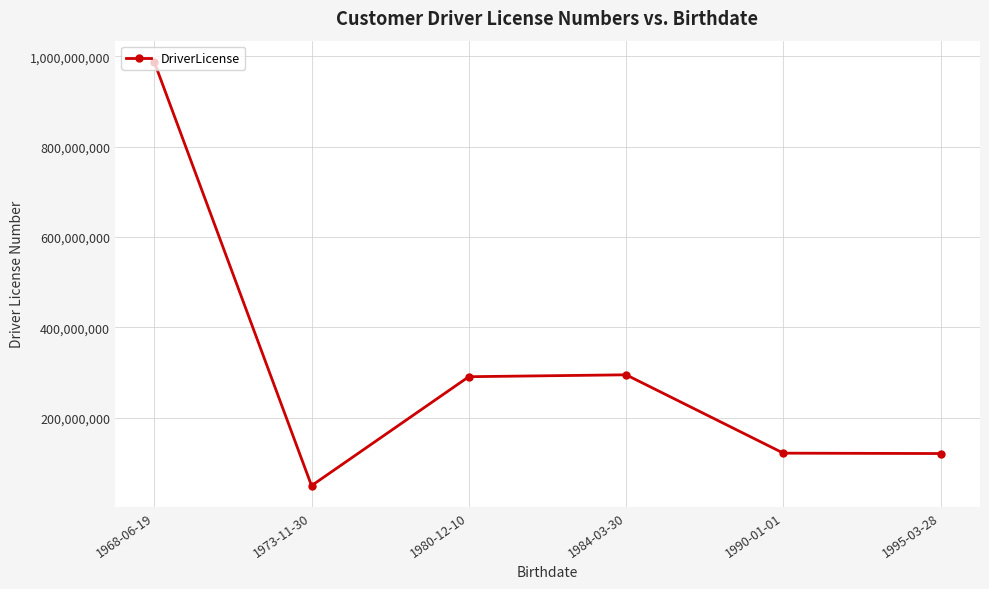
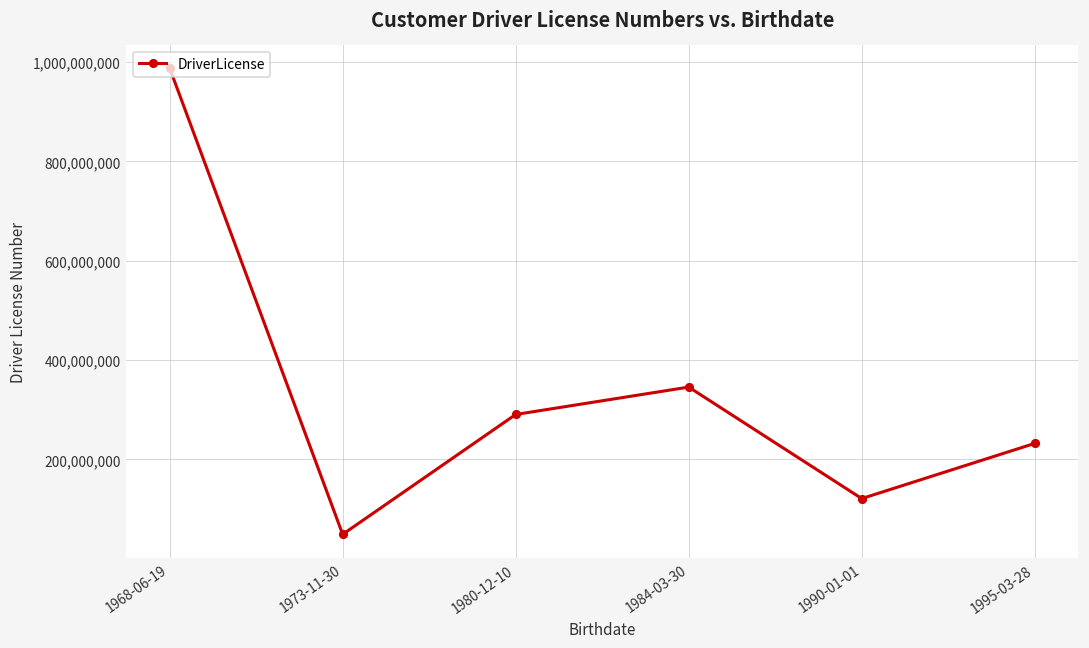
1984-03-30: 290,000,000 -> 350,000,000
1995-03-28: 120,000,000 -> 230,000,000
